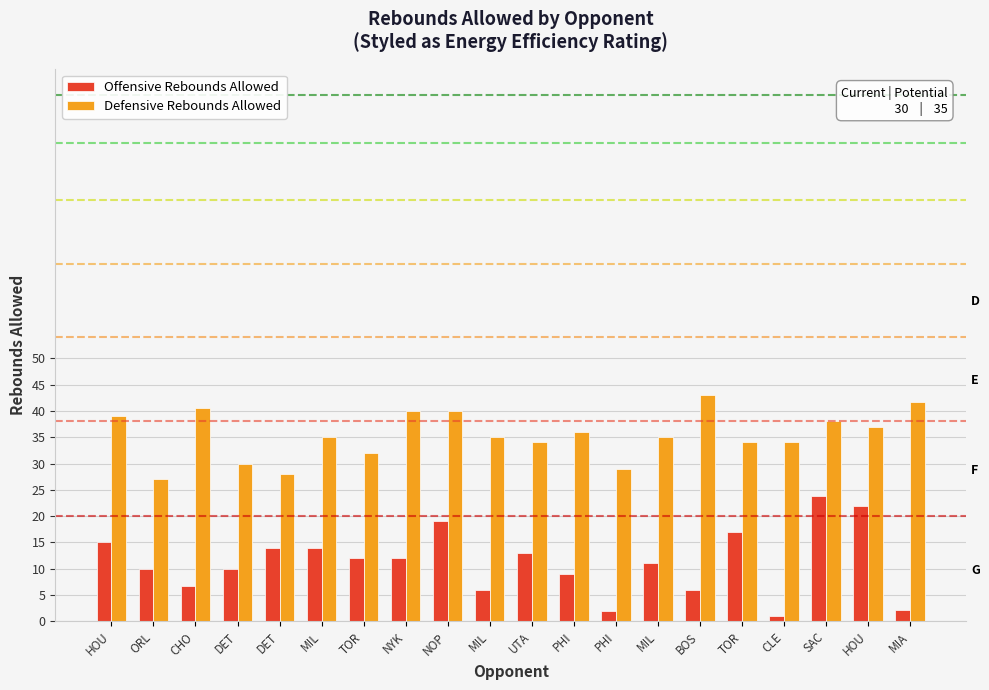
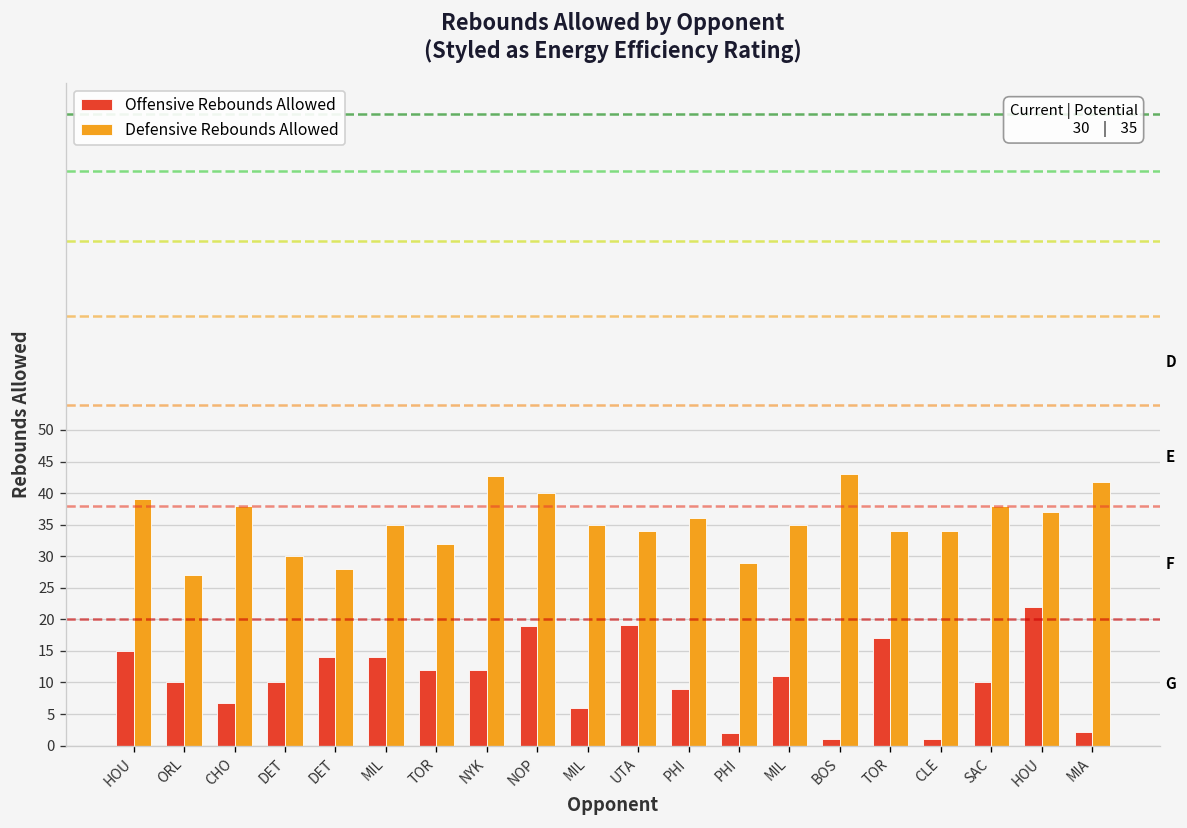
Defensive Rebounds Allowed, CHO: 41 -> 38
Defensive Rebounds Allowed, NYK: 40 -> 43
Offensive Rebounds Allowed, UTA: 13 -> 19
Offensive Rebounds Allowed, BOS: 6 -> 1
Offensive Rebounds Allowed, SAC: 24 -> 10
